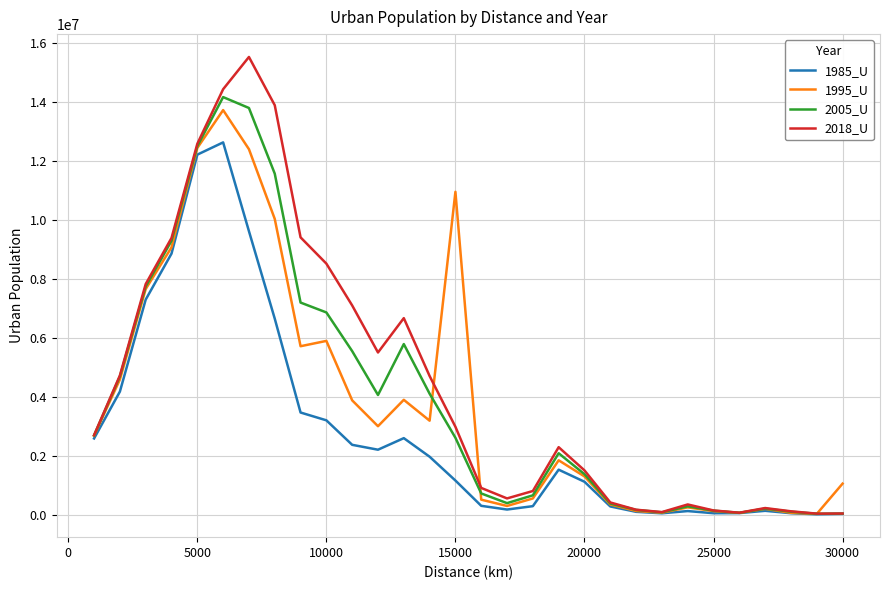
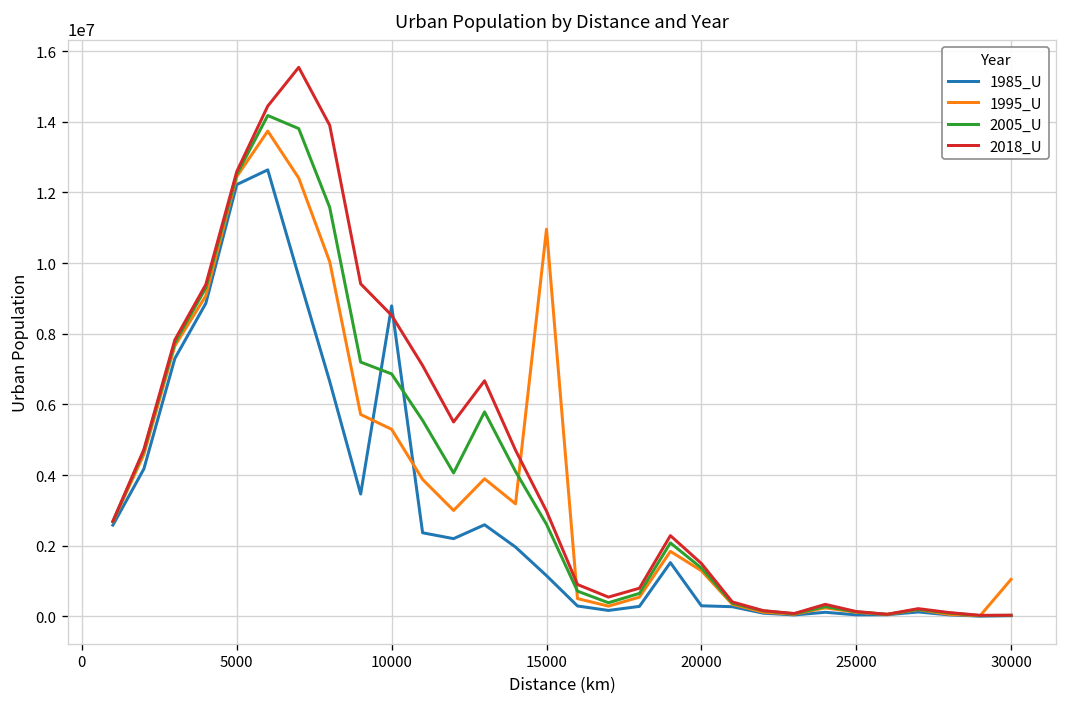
1985_U, 10000: 3200000 -> 8800000
1995_U, 10000: 5900000 -> 5300000
1985_U, 20000: 1100000 -> 300000
